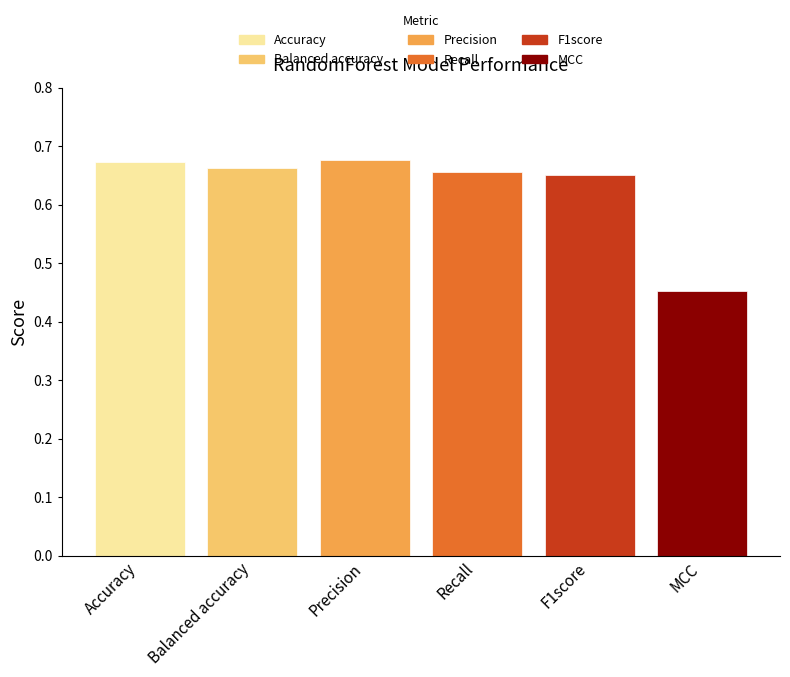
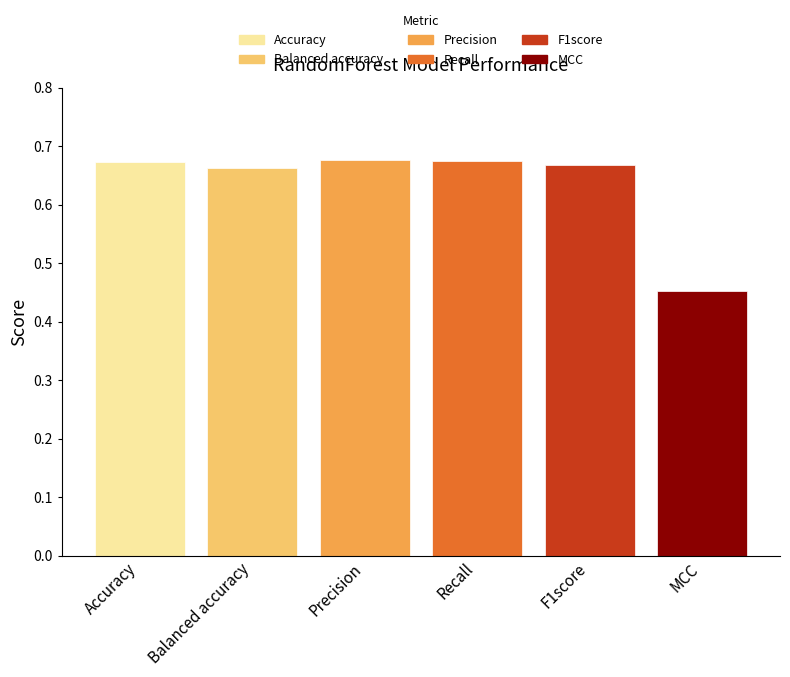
Recall: 0.66 -> 0.67
F1score: 0.65 -> 0.67
